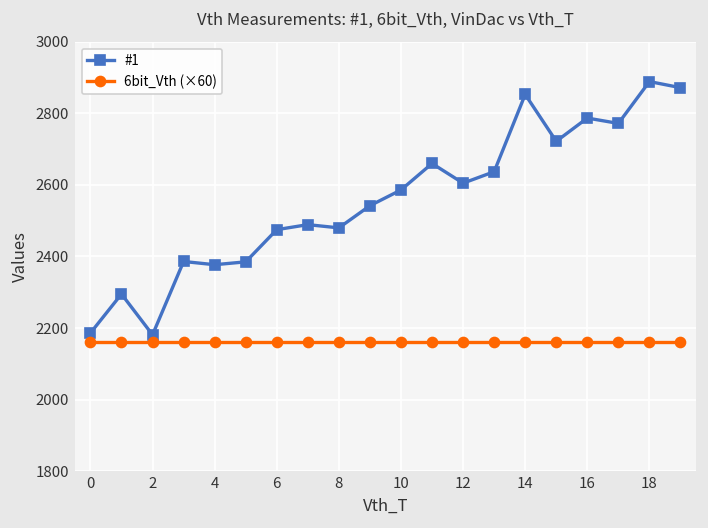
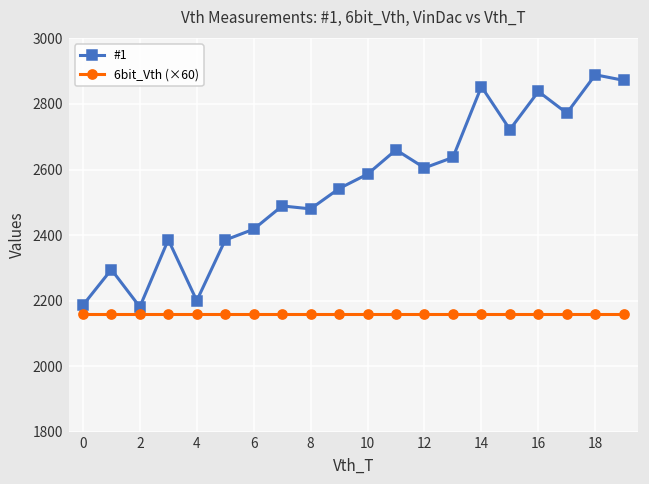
#1, 4: 2380 -> 2200
#1, 6: 2480 -> 2420
#1, 16: 2790 -> 2840
